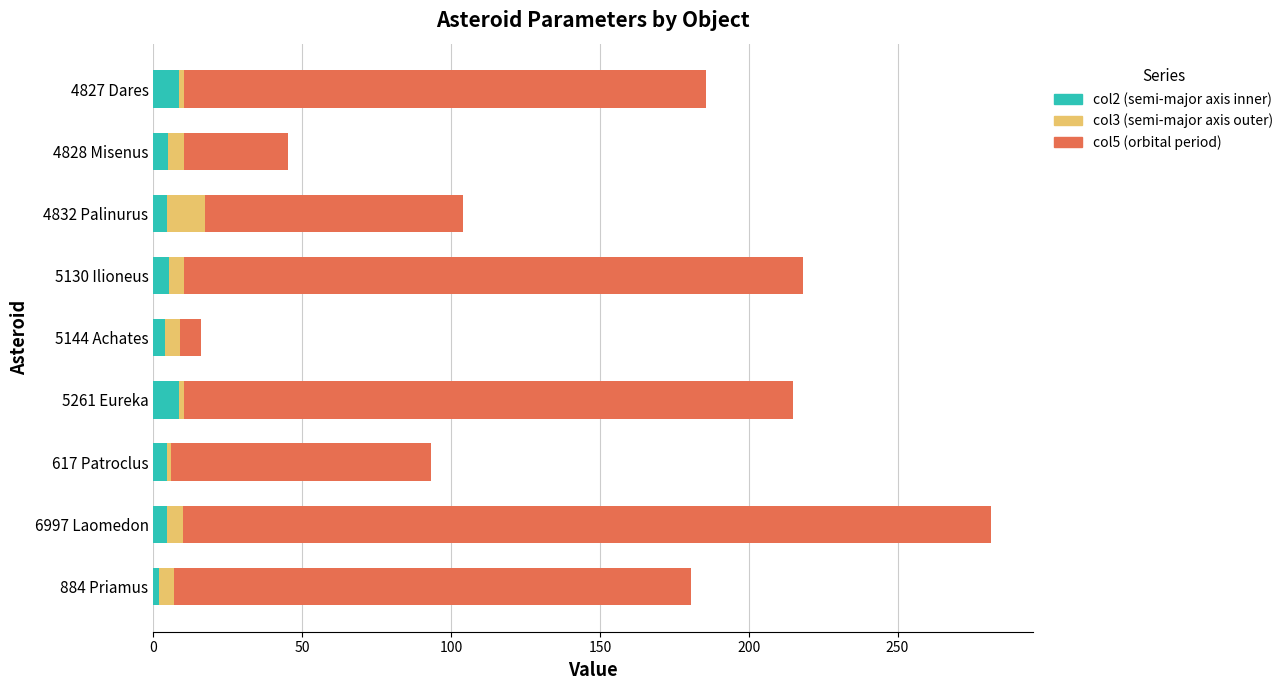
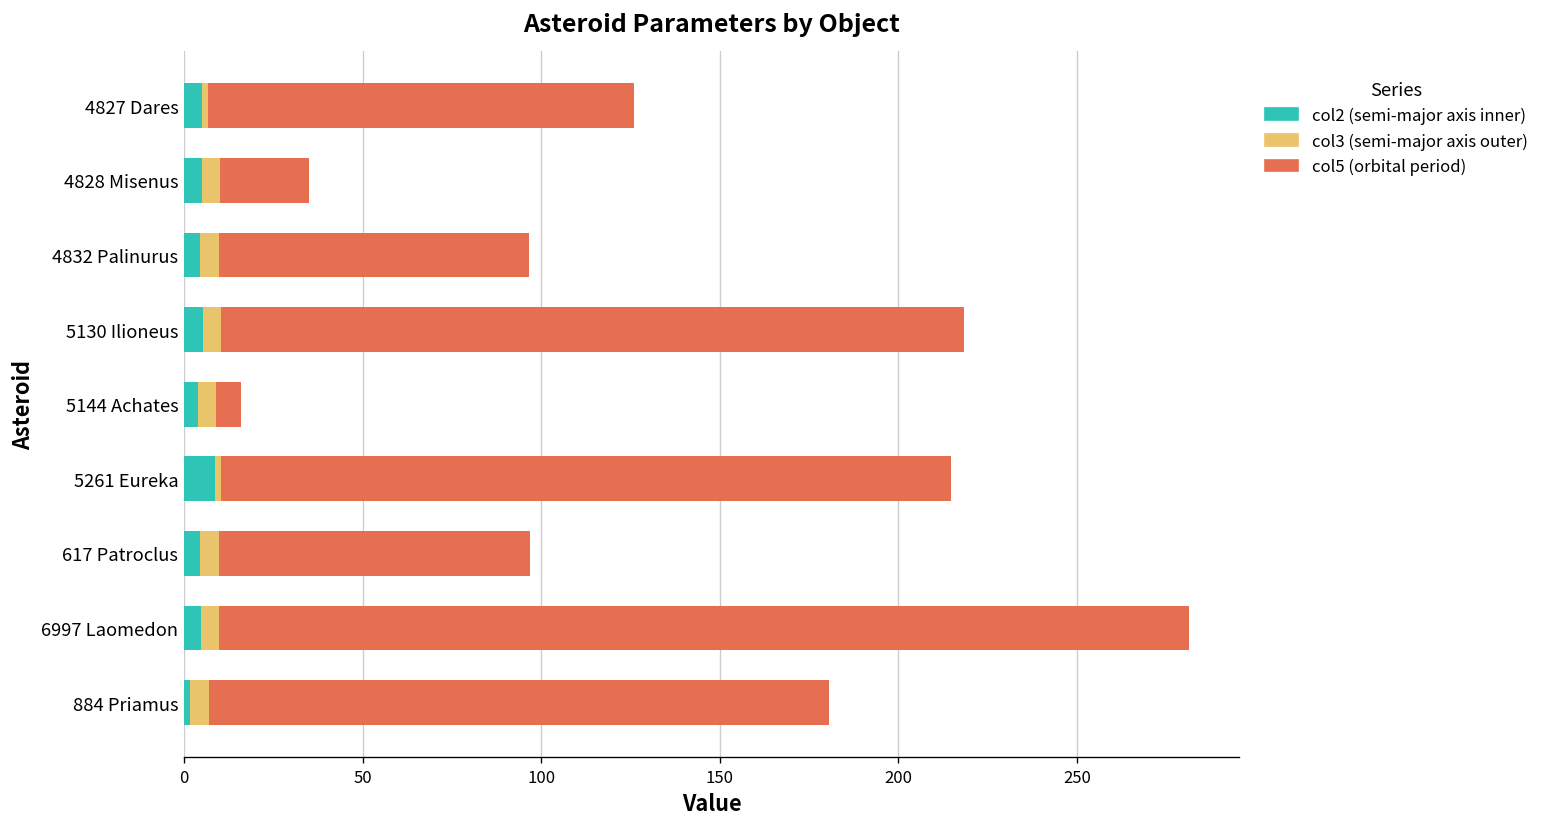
col2 (semi-major axis inner), 4827 Dares: 8 -> 5
col5 (orbital period), 4827 Dares: 175 -> 119
col5 (orbital period), 4828 Misenus: 35 -> 25
col3 (semi-major axis outer), 4832 Palinurus: 13 -> 5
col3 (semi-major axis outer), 617 Patroclus: 2 -> 5
